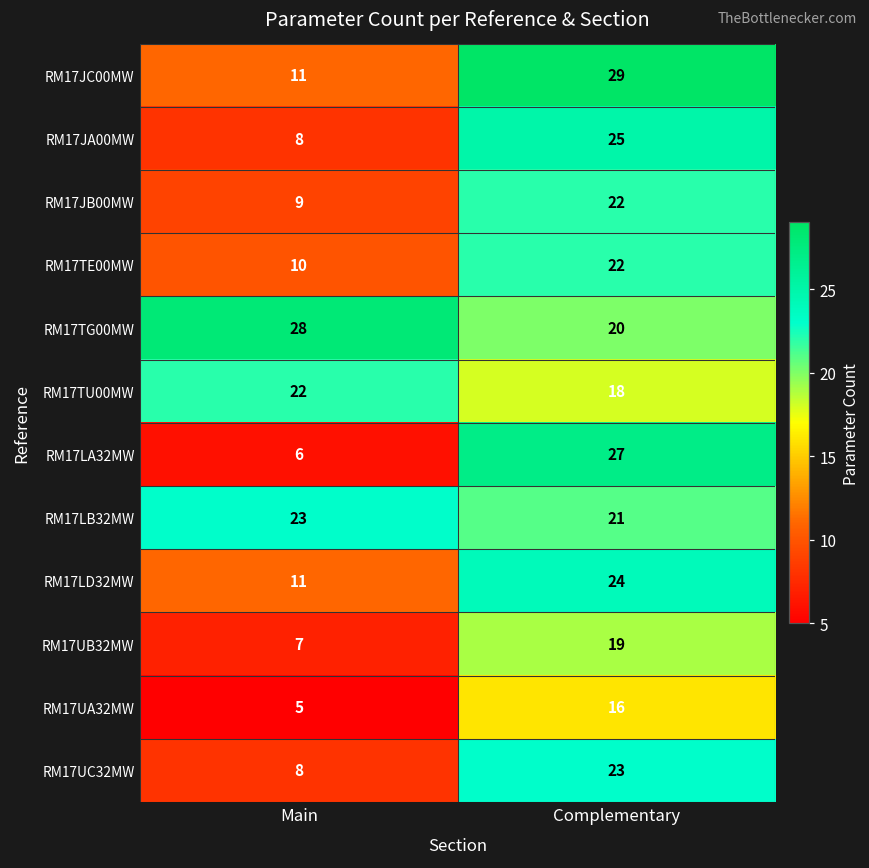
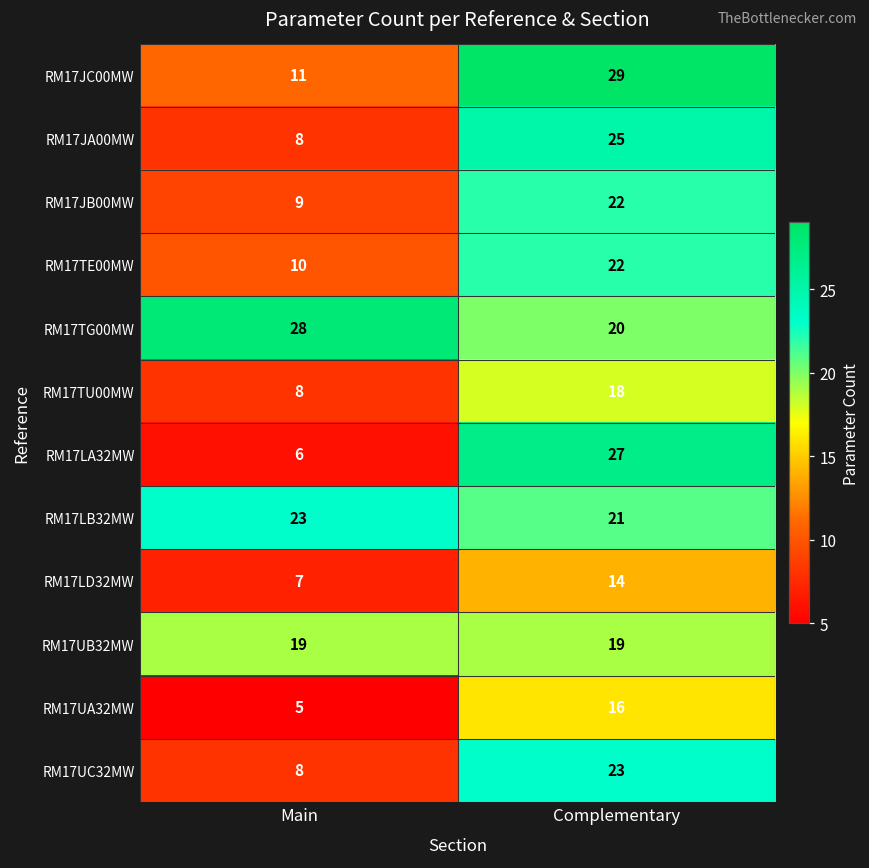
RM17TU00MW, Main: 22 -> 8
RM17LD32MW, Main: 11 -> 7
RM17LD32MW, Complementary: 24 -> 14
RM17UB32MW, Main: 7 -> 19
